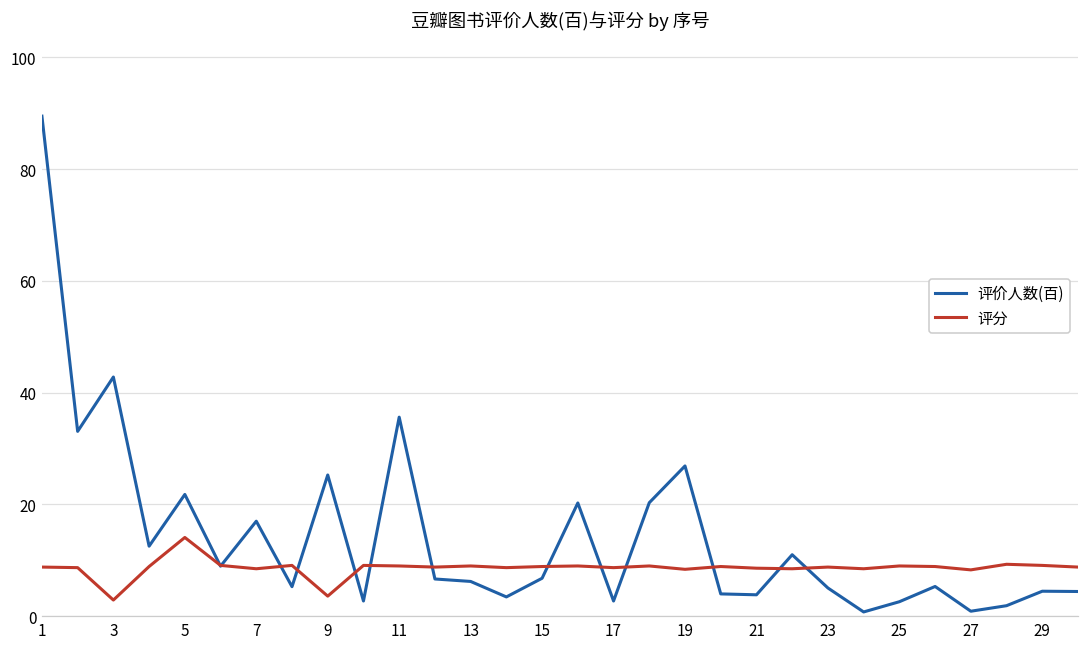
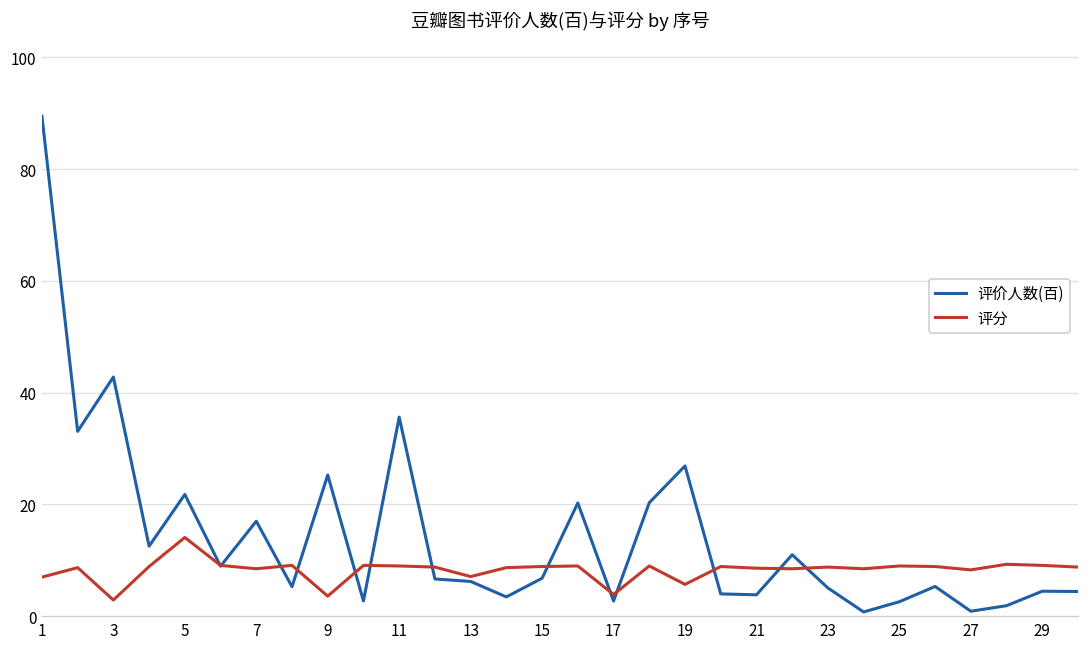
评分, 1: 9 -> 7
评分, 13: 9 -> 7
评分, 17: 9 -> 4
评分, 19: 8 -> 6
